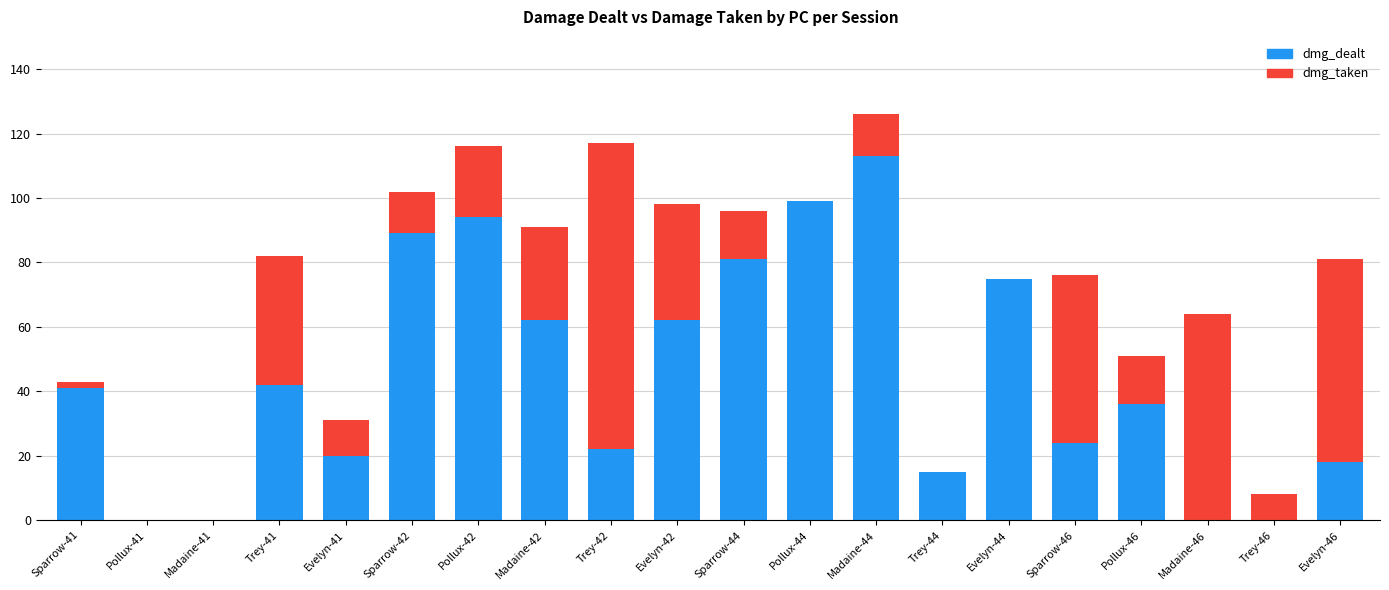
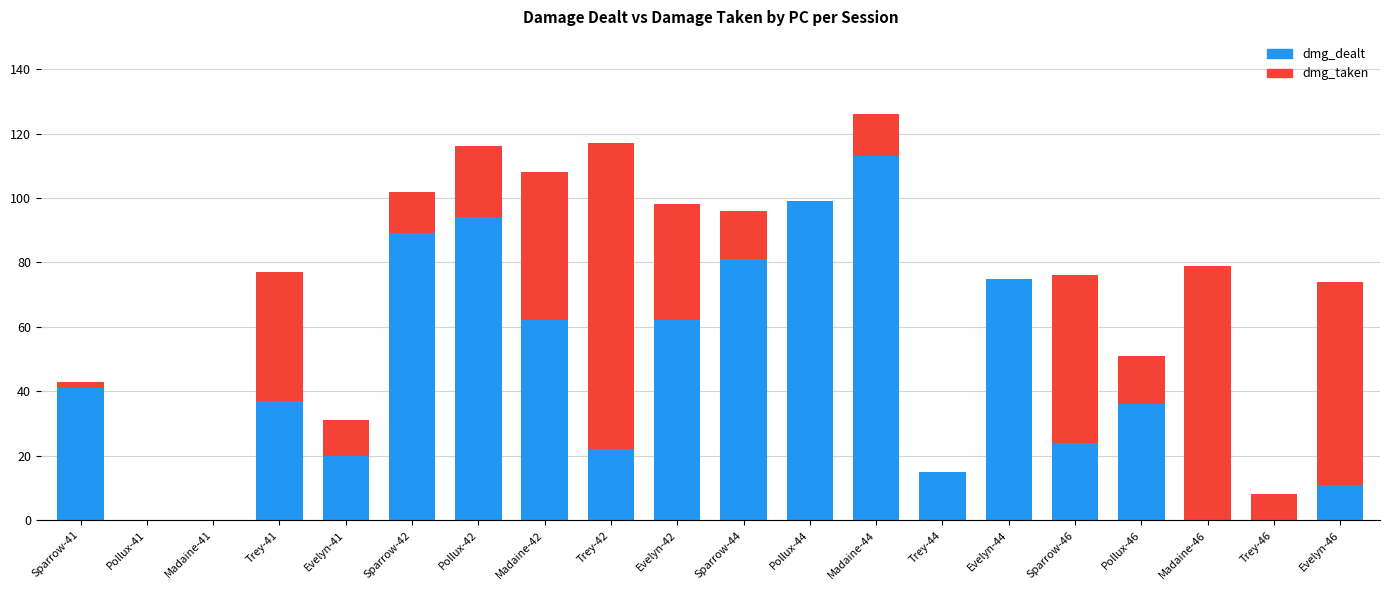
dmg_dealt, Trey-41: 42 -> 37
dmg_taken, Madaine-42: 29 -> 46
dmg_taken, Madaine-46: 64 -> 79
dmg_dealt, Evelyn-46: 18 -> 11
